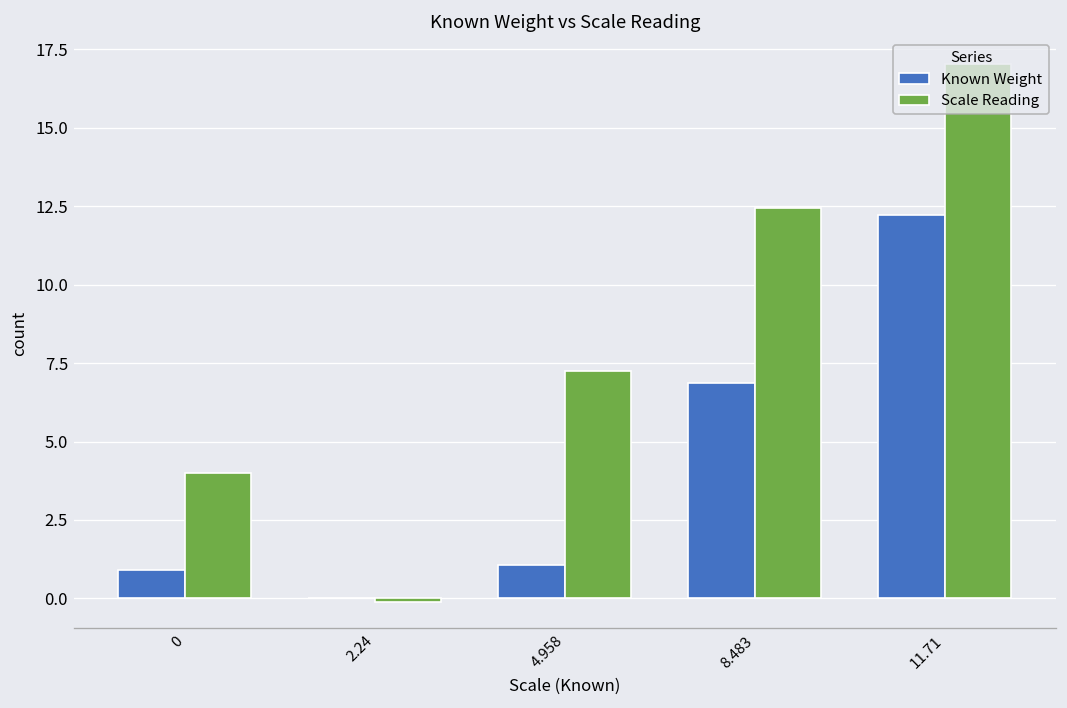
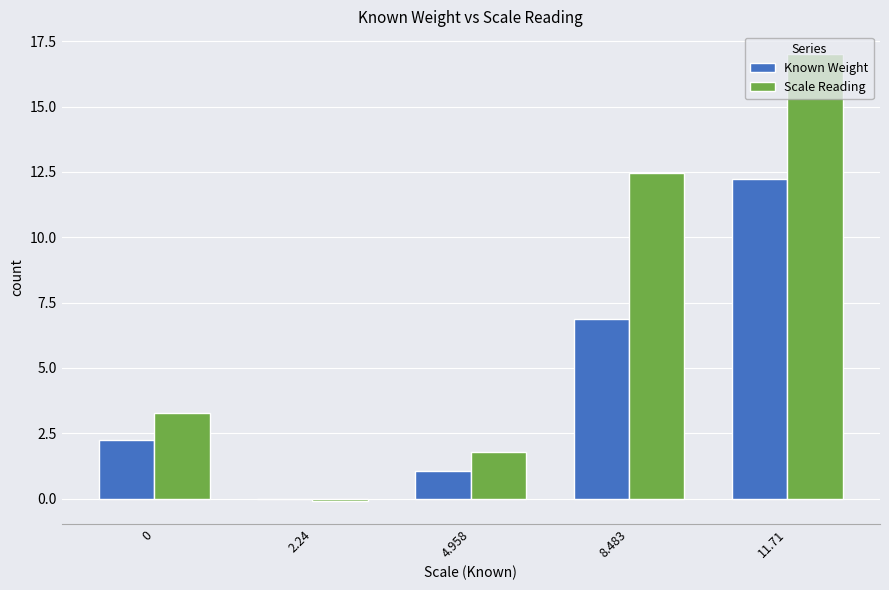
Known Weight, 0: 0.9 -> 2.2
Scale Reading, 0: 4.0 -> 3.3
Scale Reading, 4.958: 7.3 -> 1.8
